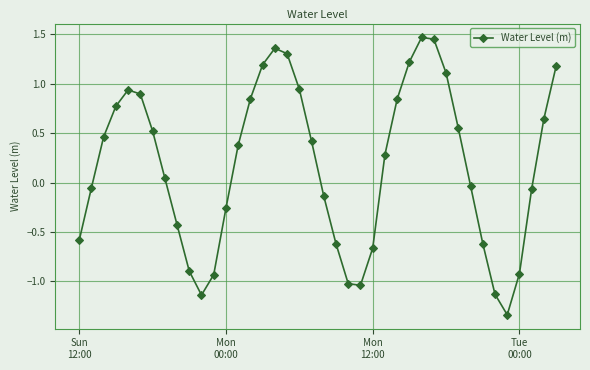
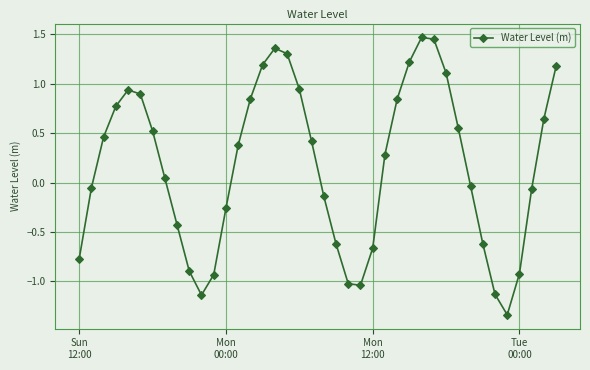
Sun 12:00: -0.6 -> -0.8
